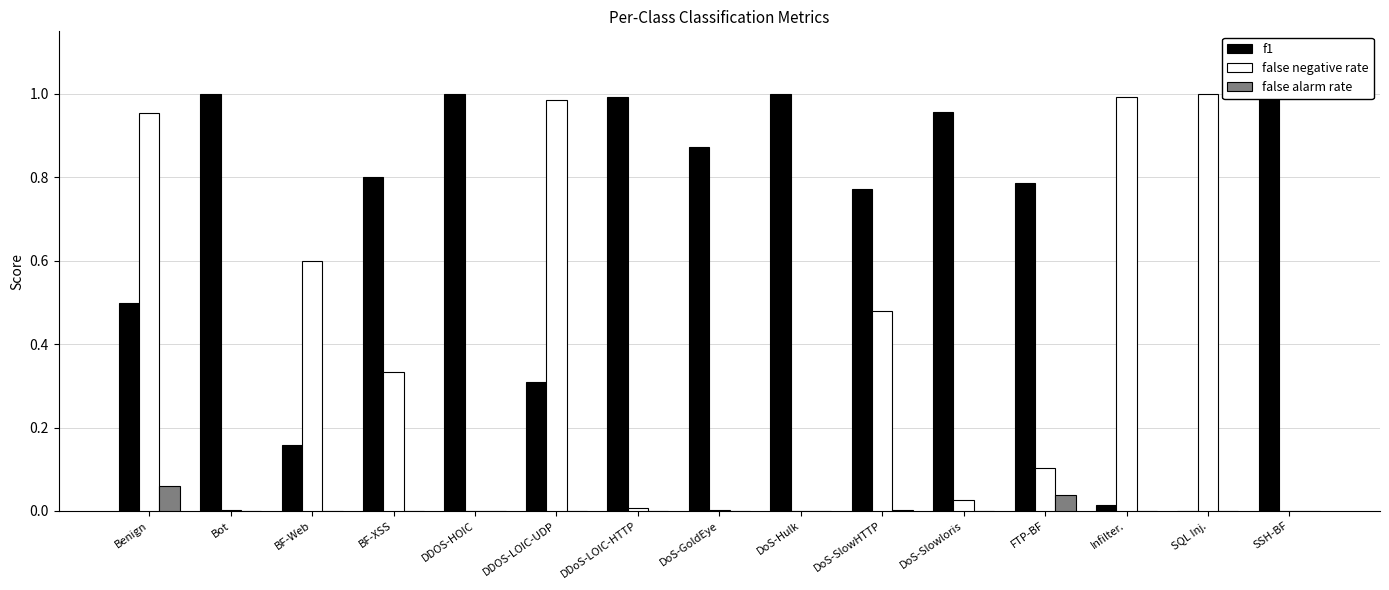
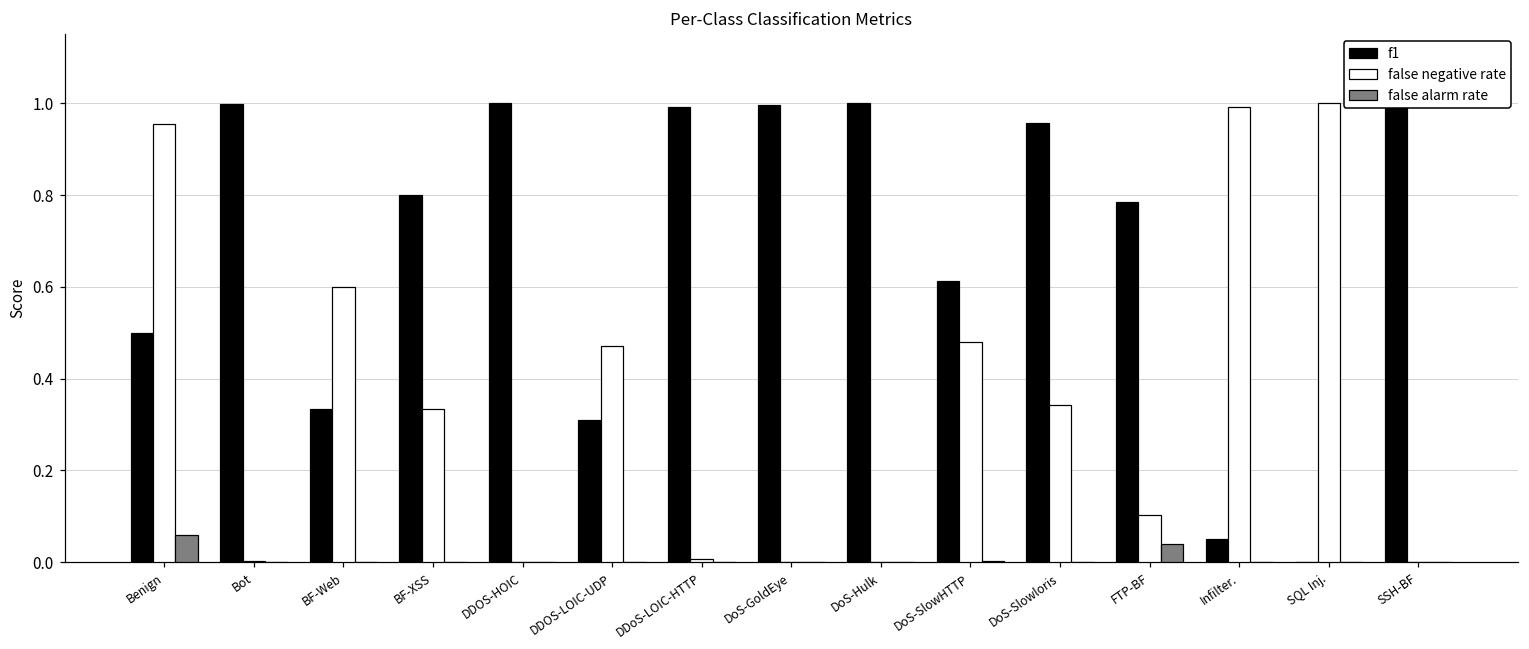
f1, BF-Web: 0.16 -> 0.33
false negative rate, DDOS-LOIC-UDP: 0.99 -> 0.47
f1, DoS-GoldEye: 0.87 -> 1.00
f1, DoS-SlowHTTP: 0.77 -> 0.61
false negative rate, DoS-Slowloris: 0.03 -> 0.34
f1, Infilter.: 0.01 -> 0.05
